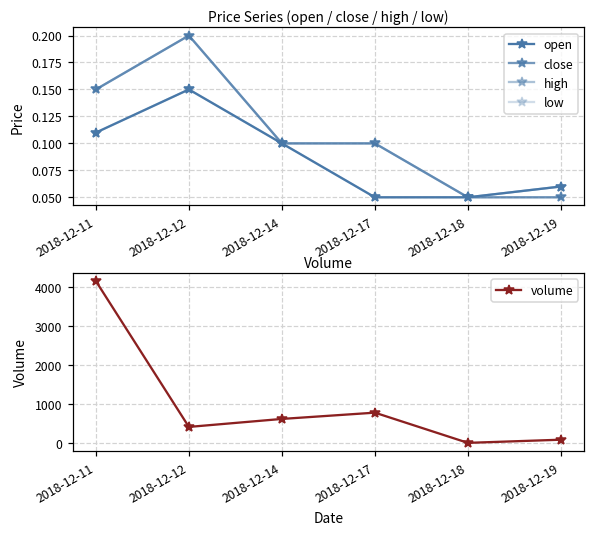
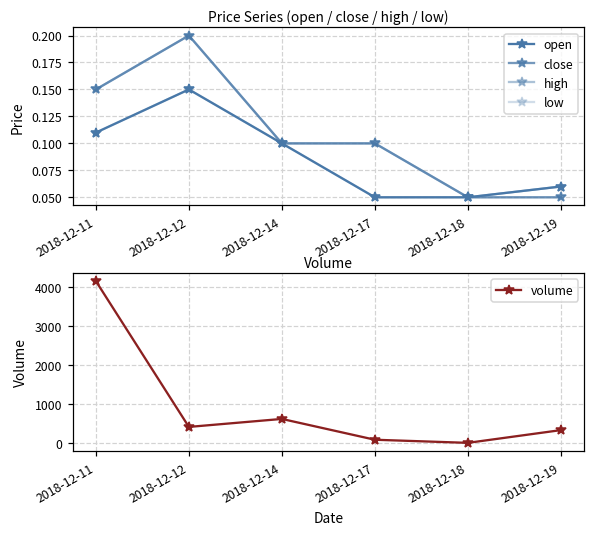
Volume, 2018-12-17: 800 -> 100
Volume, 2018-12-19: 100 -> 300
